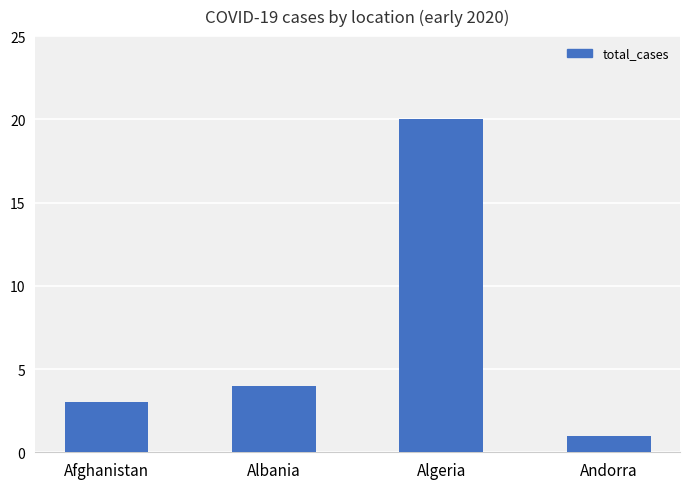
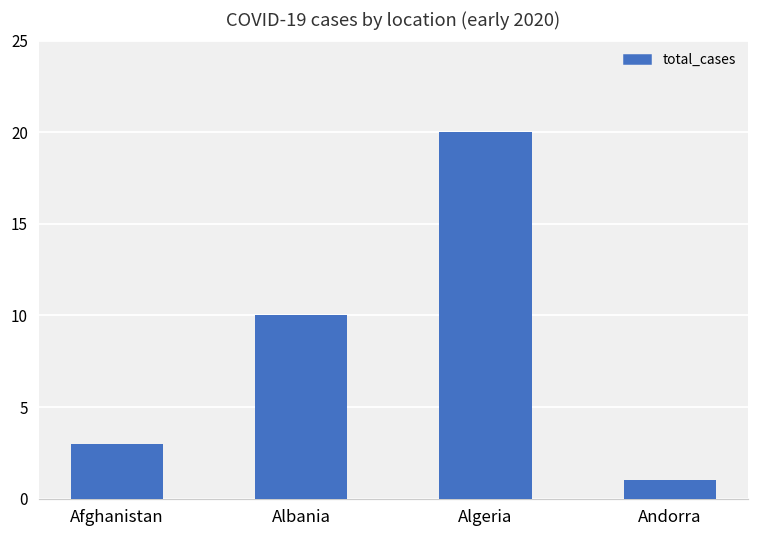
Albania: 4 -> 10
